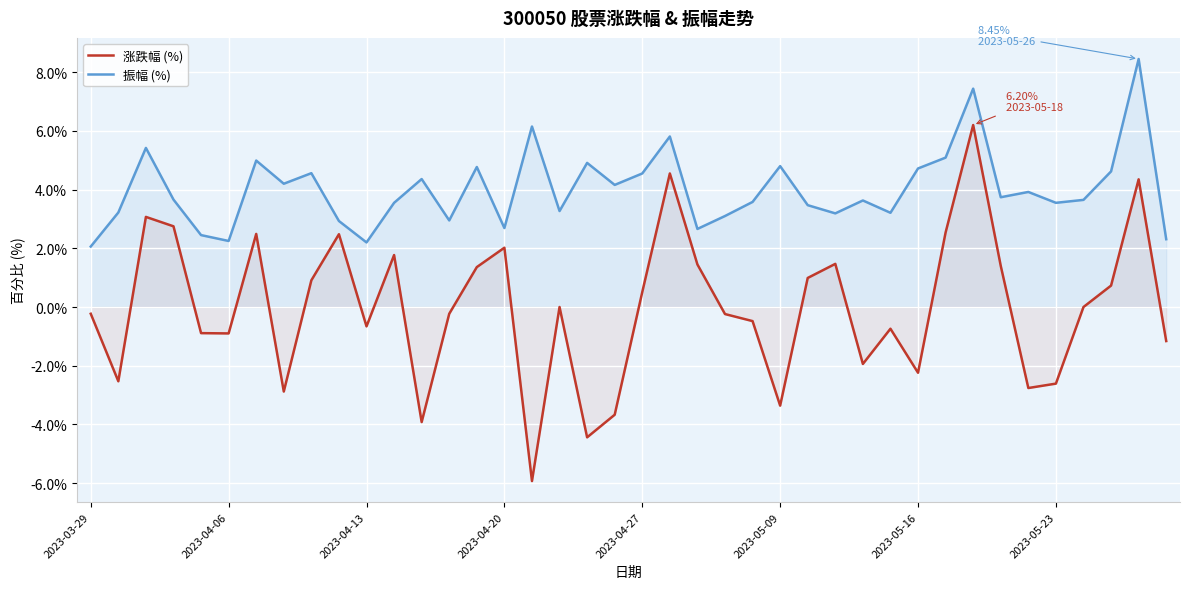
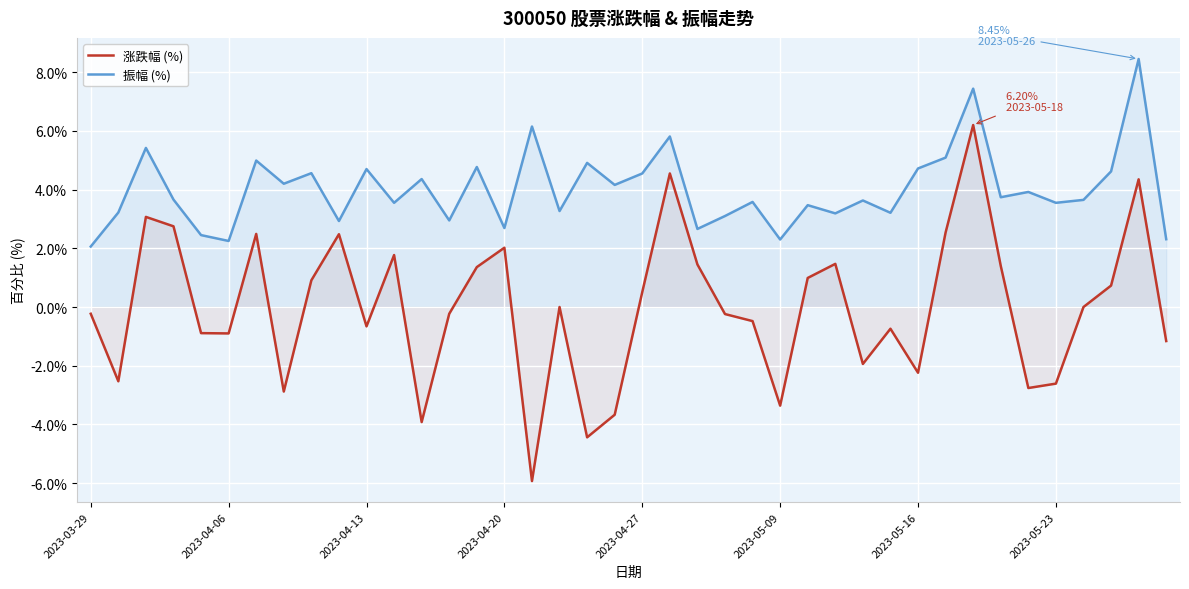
振幅 (%), 2023-04-13: 2.2% -> 4.7%
振幅 (%), 2023-05-09: 4.8% -> 2.3%
